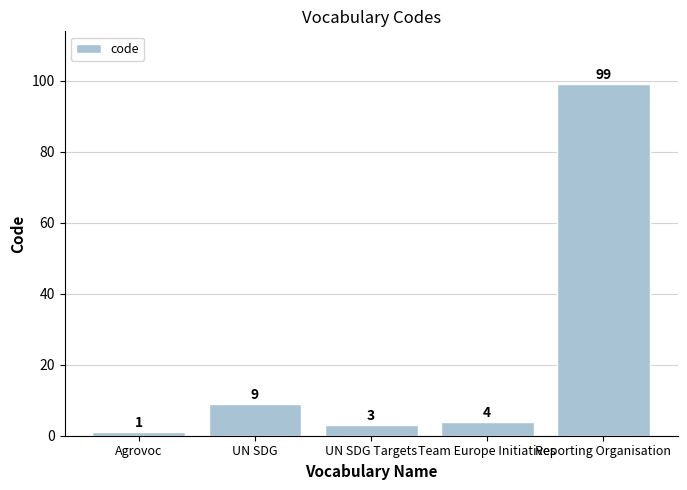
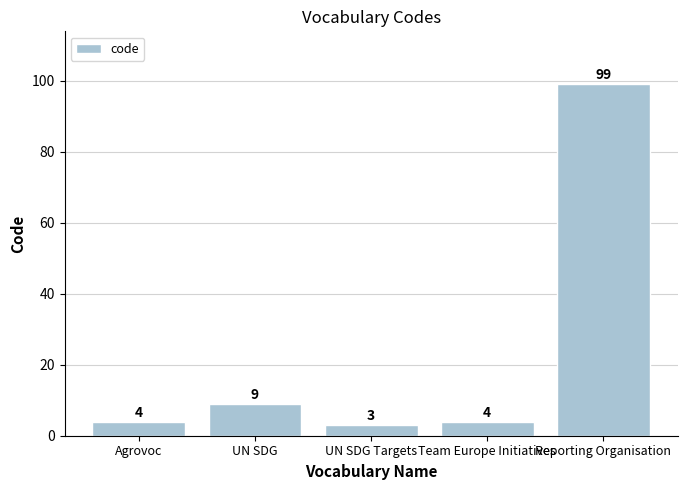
Agrovoc: 1 -> 4
